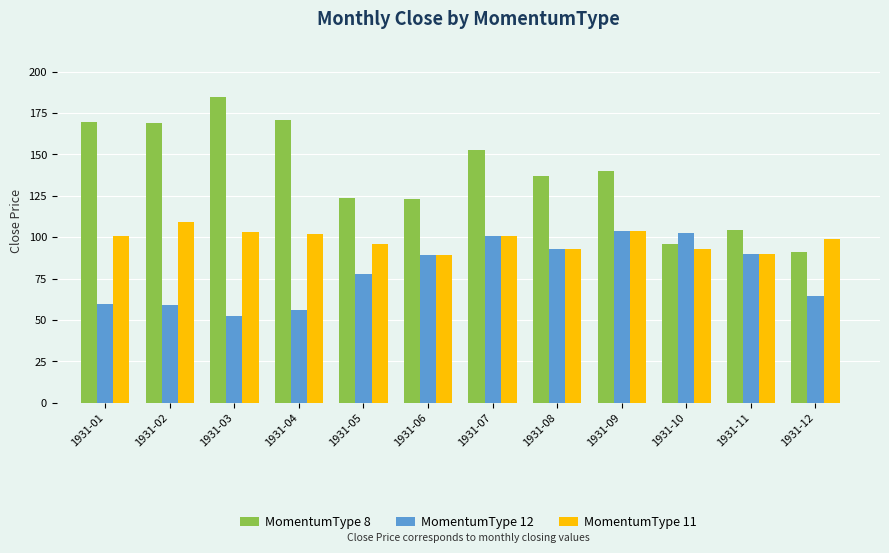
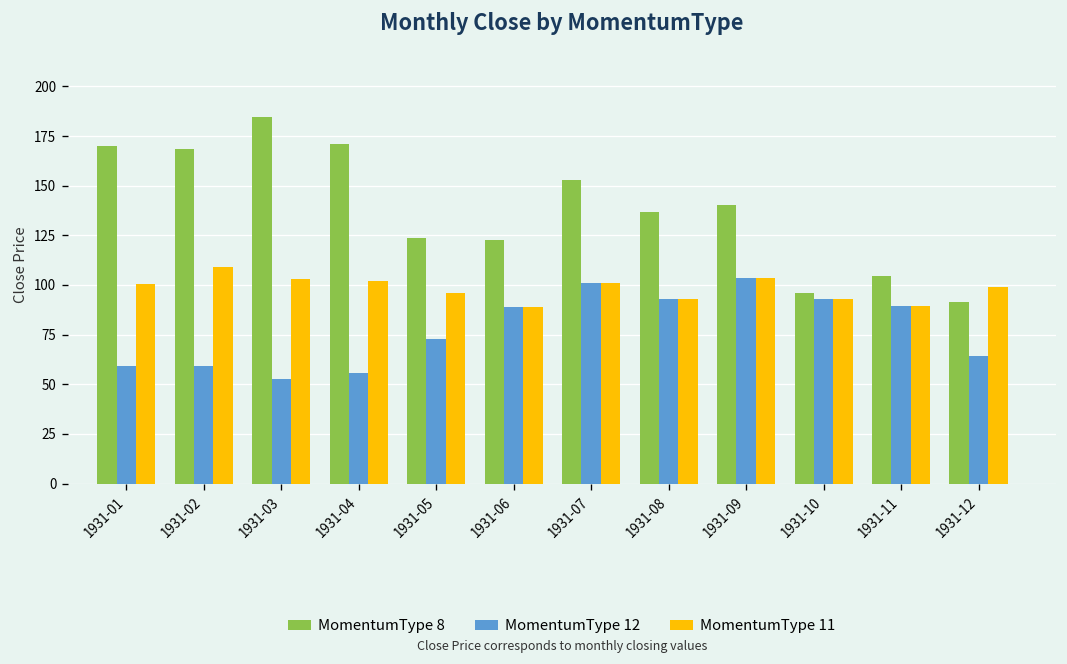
MomentumType 12, 1931-05: 78 -> 73
MomentumType 12, 1931-10: 102 -> 93
